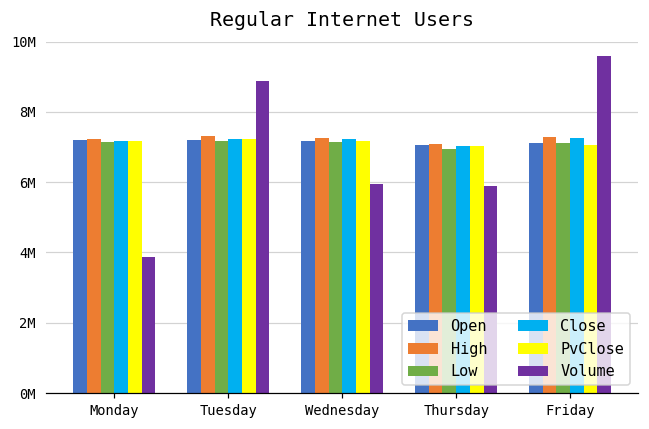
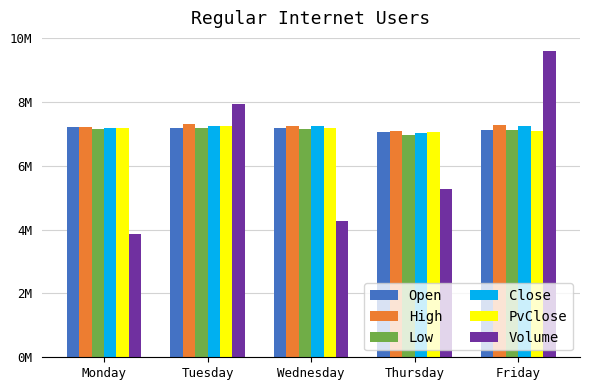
Volume, Tuesday: 8900000 -> 7900000
Volume, Wednesday: 5900000 -> 4300000
Volume, Thursday: 5900000 -> 5300000
